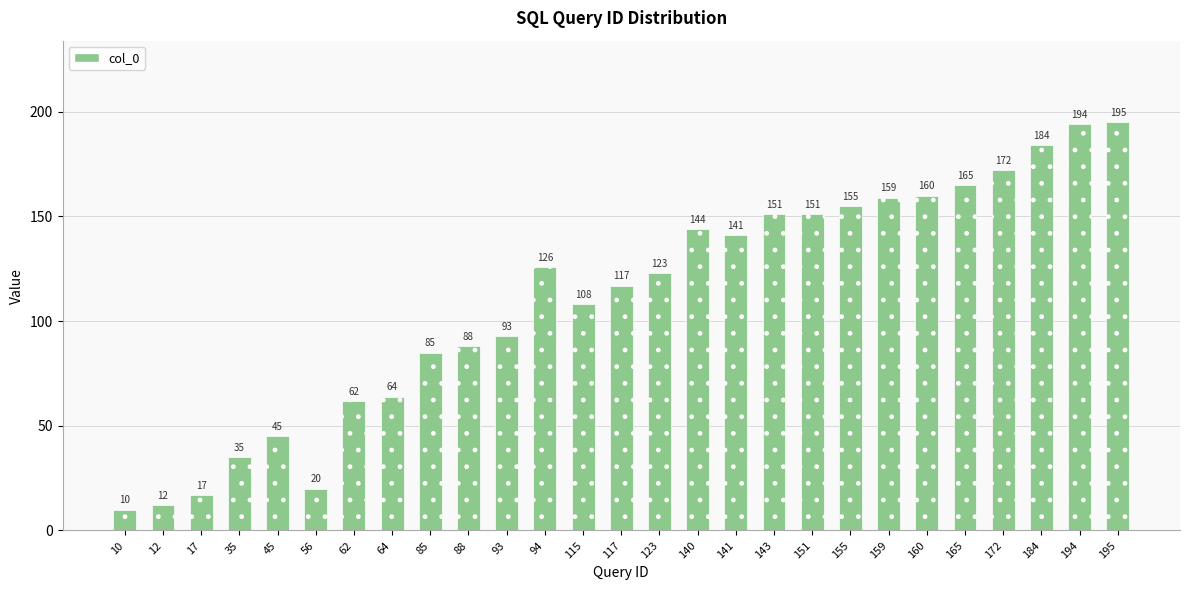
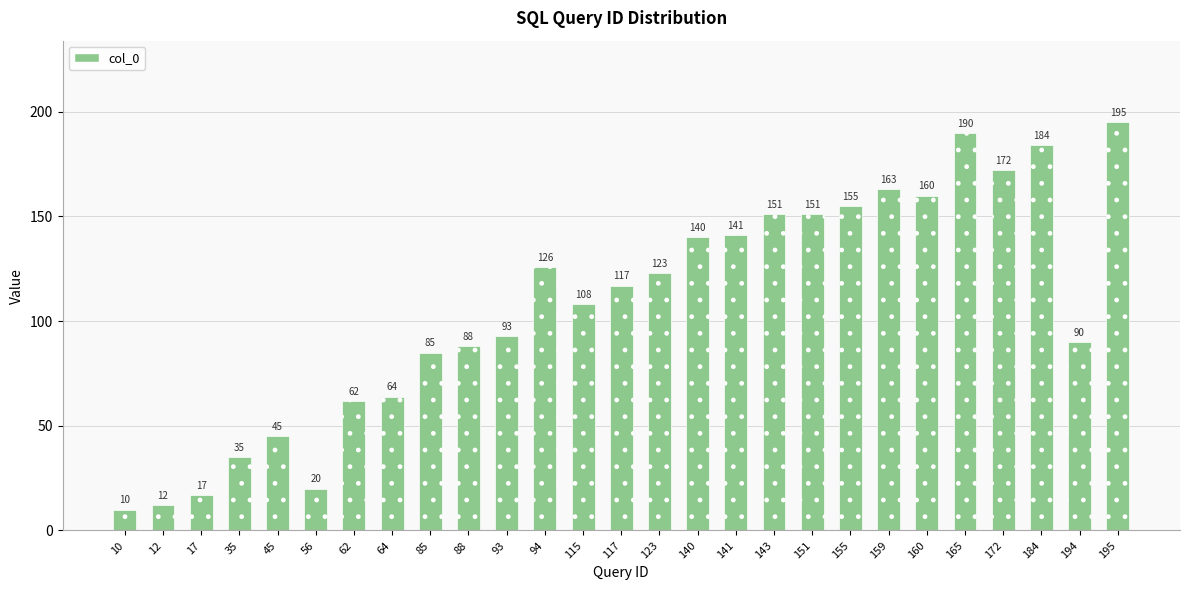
140: 144 -> 140
159: 159 -> 163
165: 165 -> 190
194: 194 -> 90
